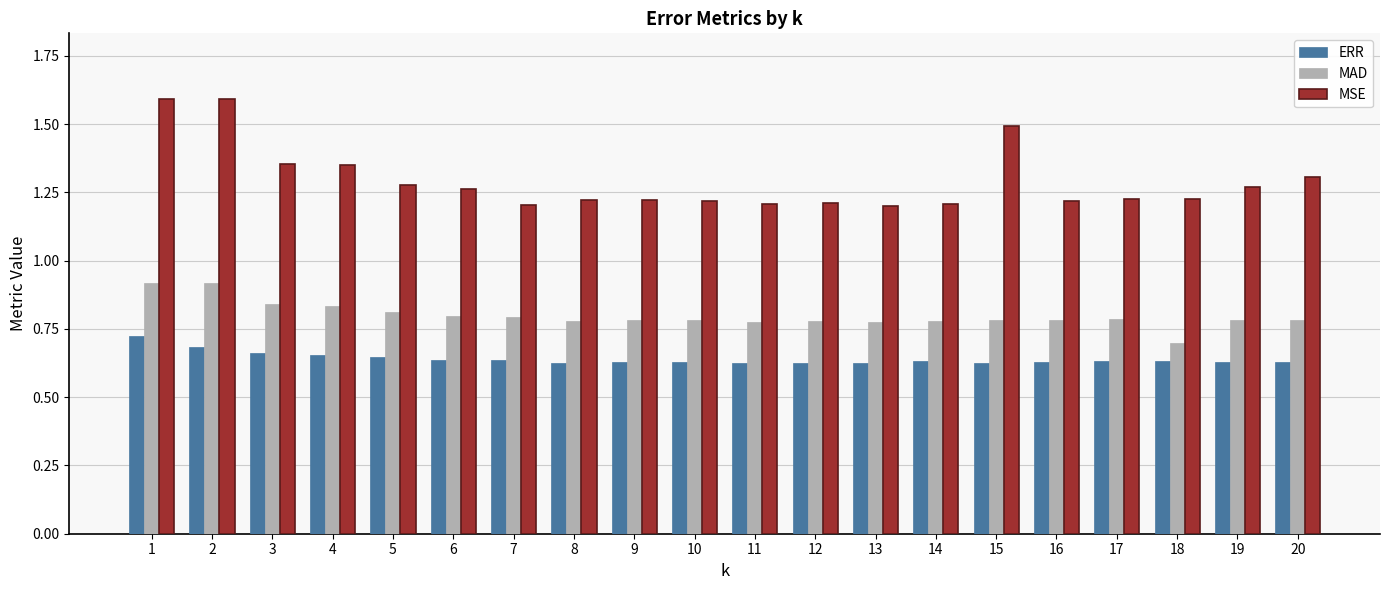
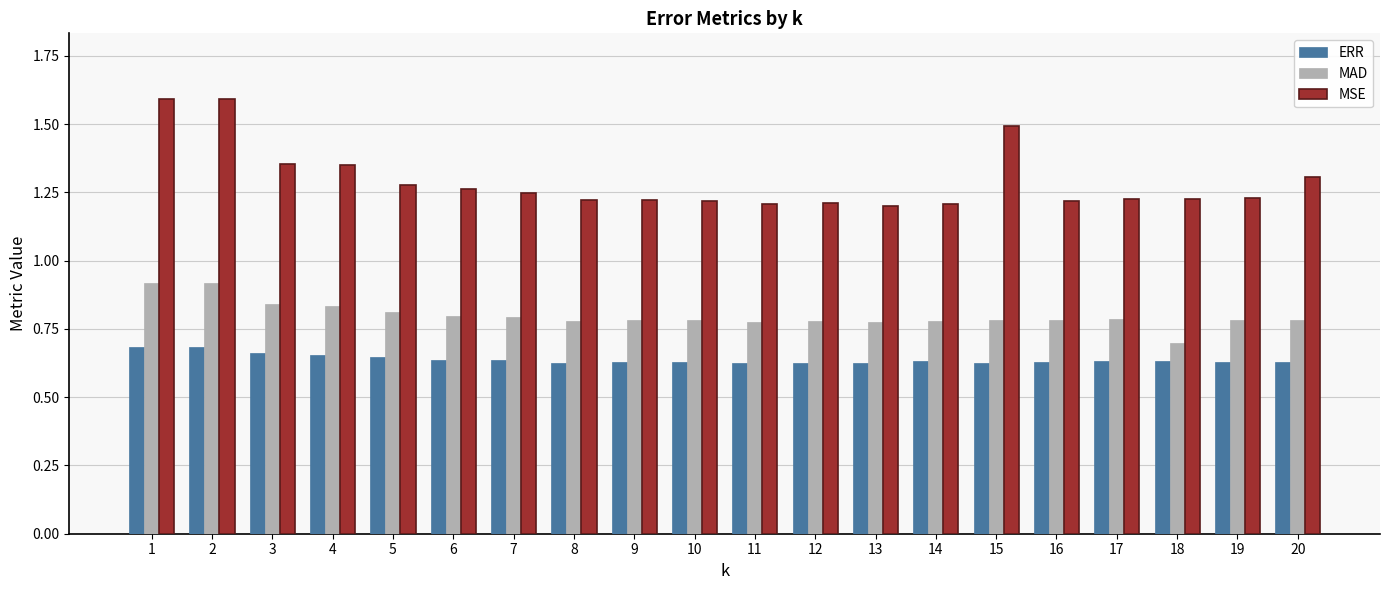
ERR, 1: 0.72 -> 0.68
MSE, 7: 1.20 -> 1.25
MSE, 19: 1.27 -> 1.23
